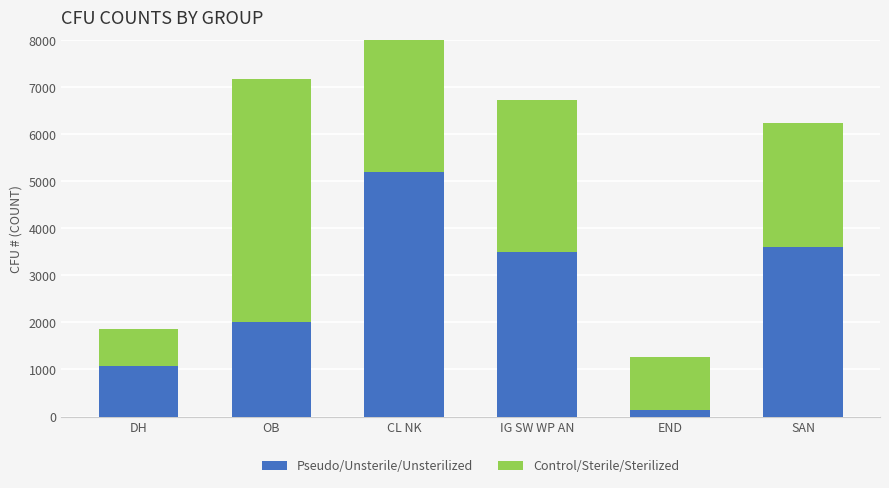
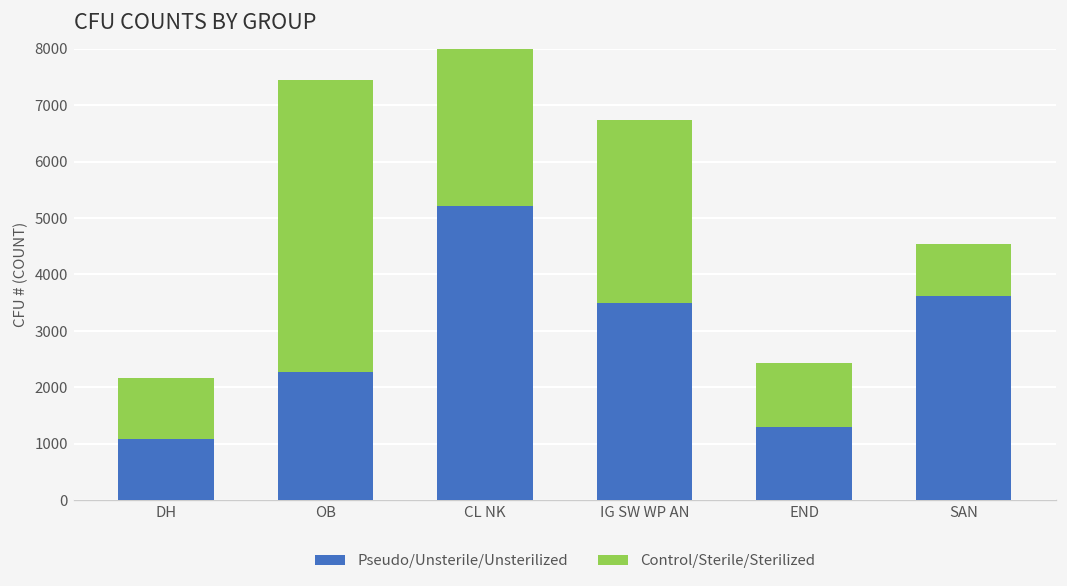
Control/Sterile/Sterilized, DH: 800 -> 1100
Pseudo/Unsterile/Unsterilized, OB: 2000 -> 2300
Pseudo/Unsterile/Unsterilized, END: 100 -> 1300
Control/Sterile/Sterilized, SAN: 2600 -> 900
